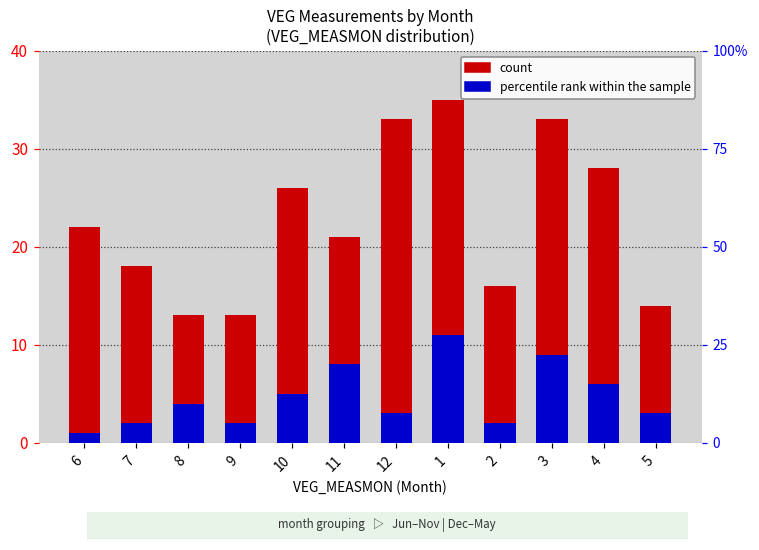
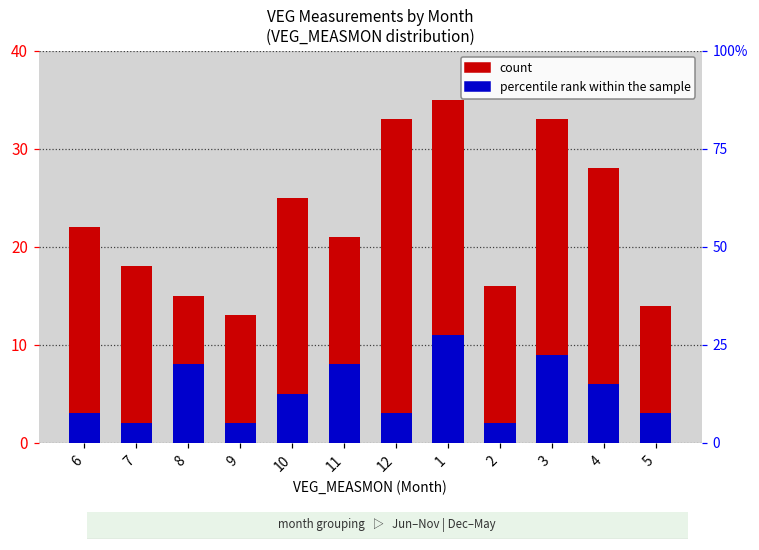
percentile rank within the sample, 6: 1 -> 3
count, 8: 13 -> 15
percentile rank within the sample, 8: 4 -> 8
count, 10: 26 -> 25
